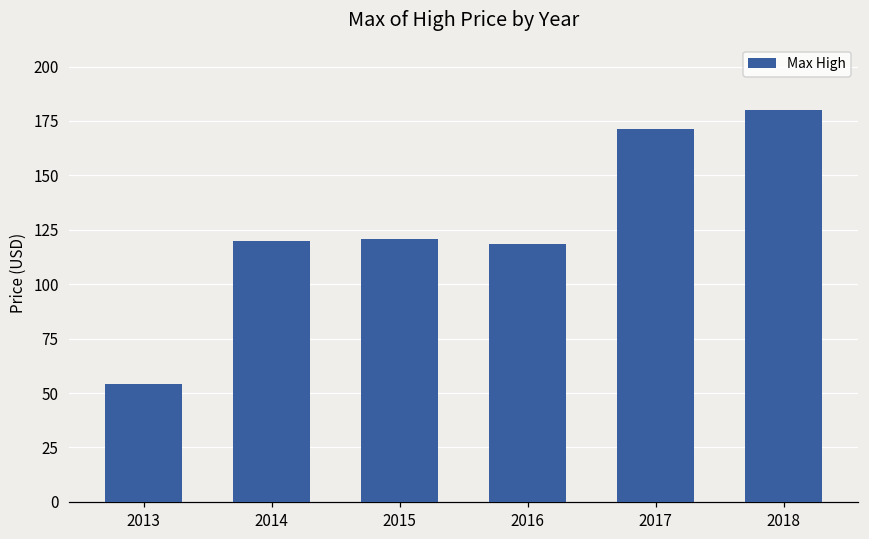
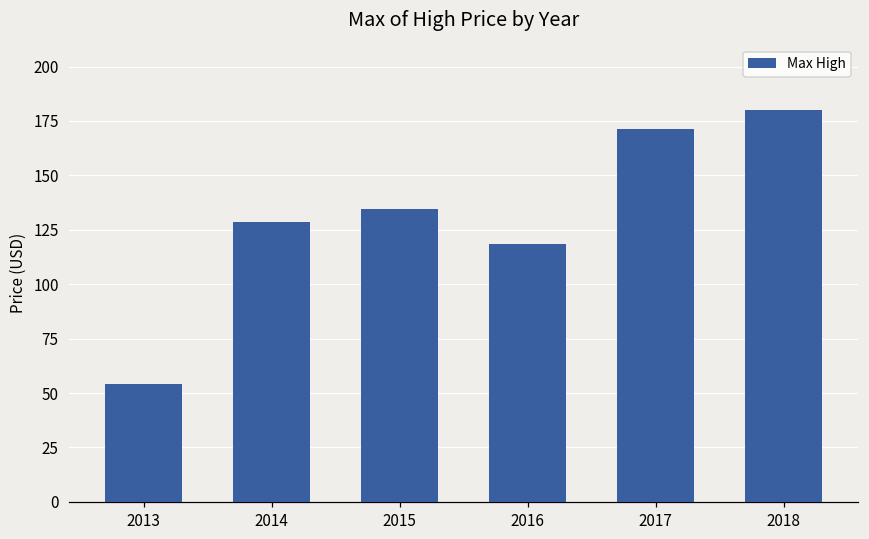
2014: 120 -> 129
2015: 121 -> 135
